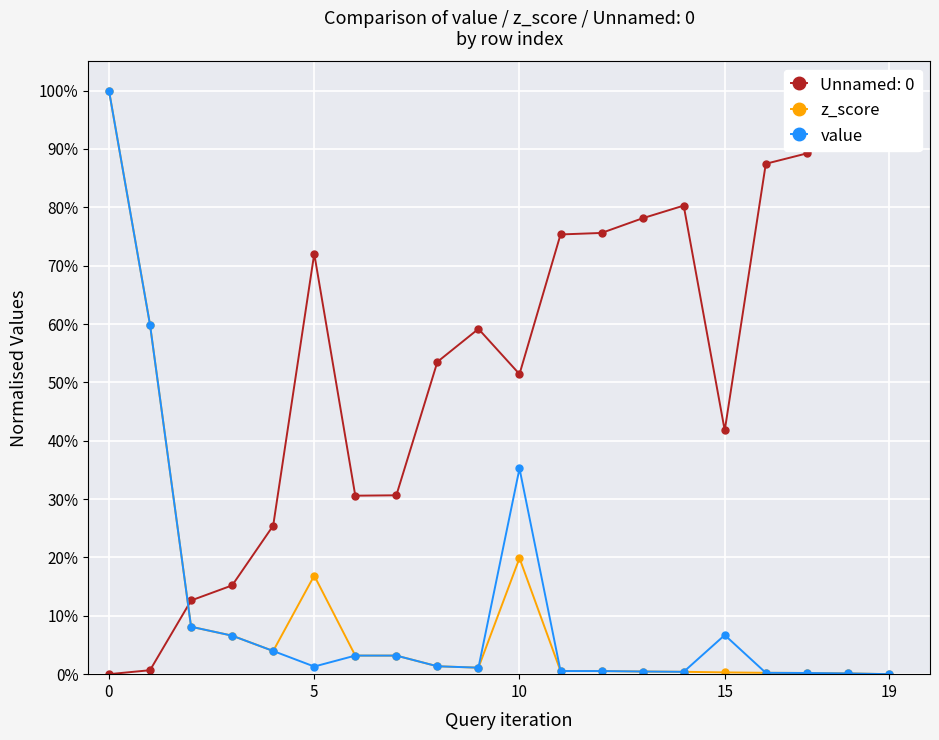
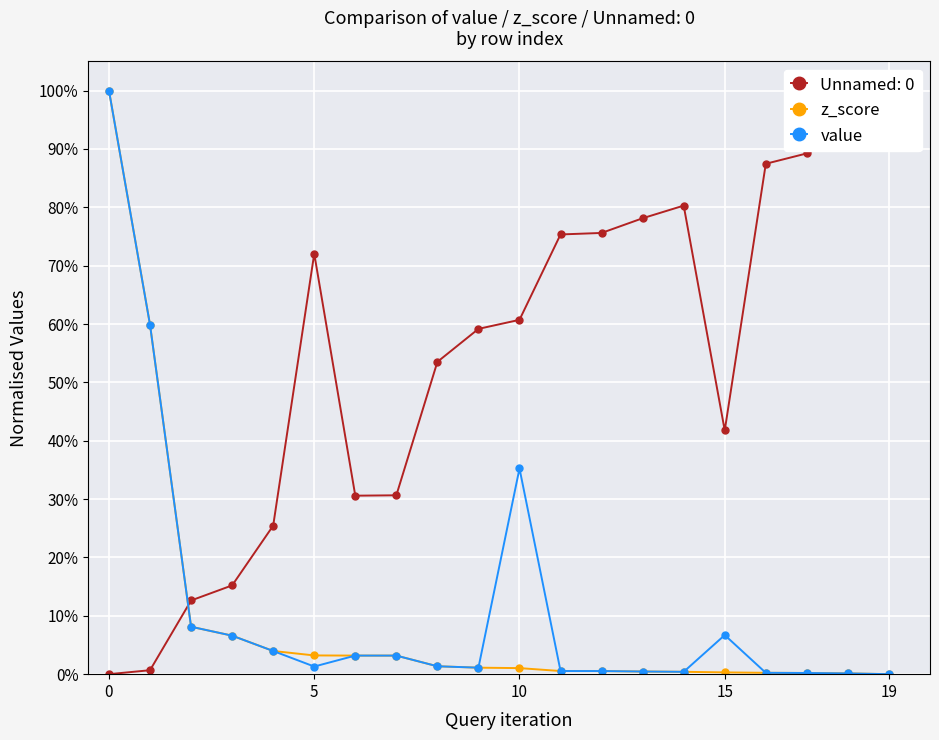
z_score, 5: 17% -> 3%
Unnamed: 0, 10: 51% -> 61%
z_score, 10: 20% -> 1%
